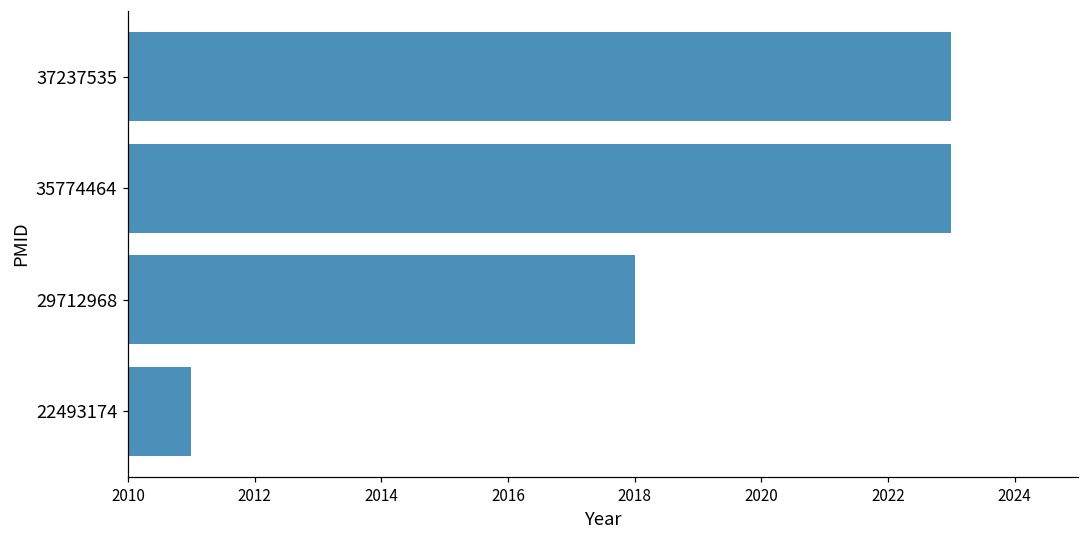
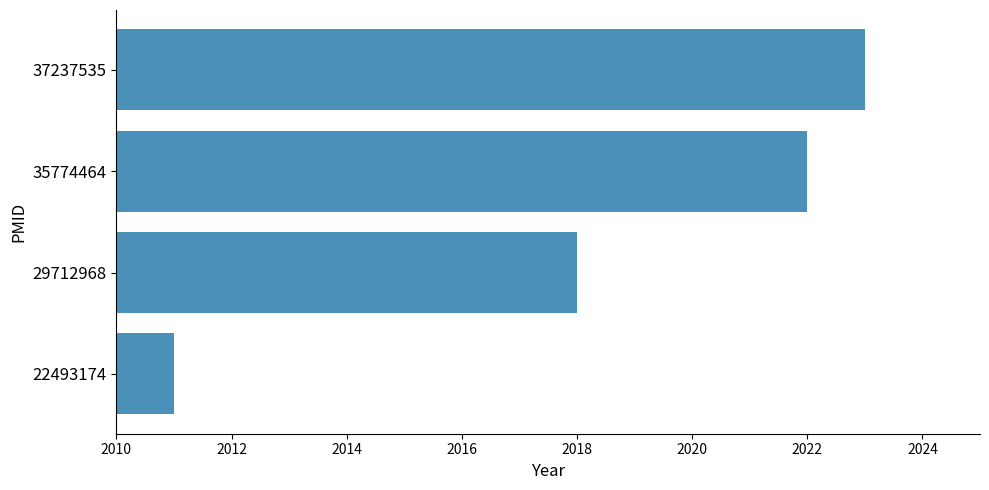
35774464: 2023 -> 2022
